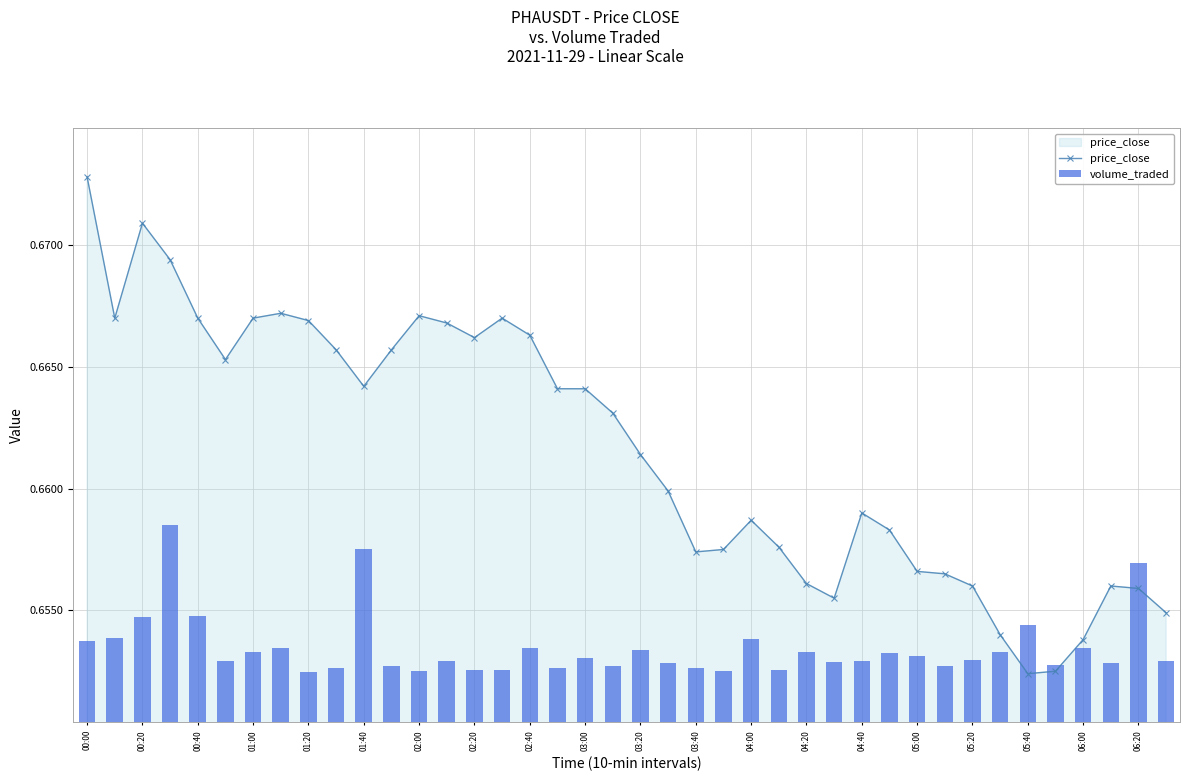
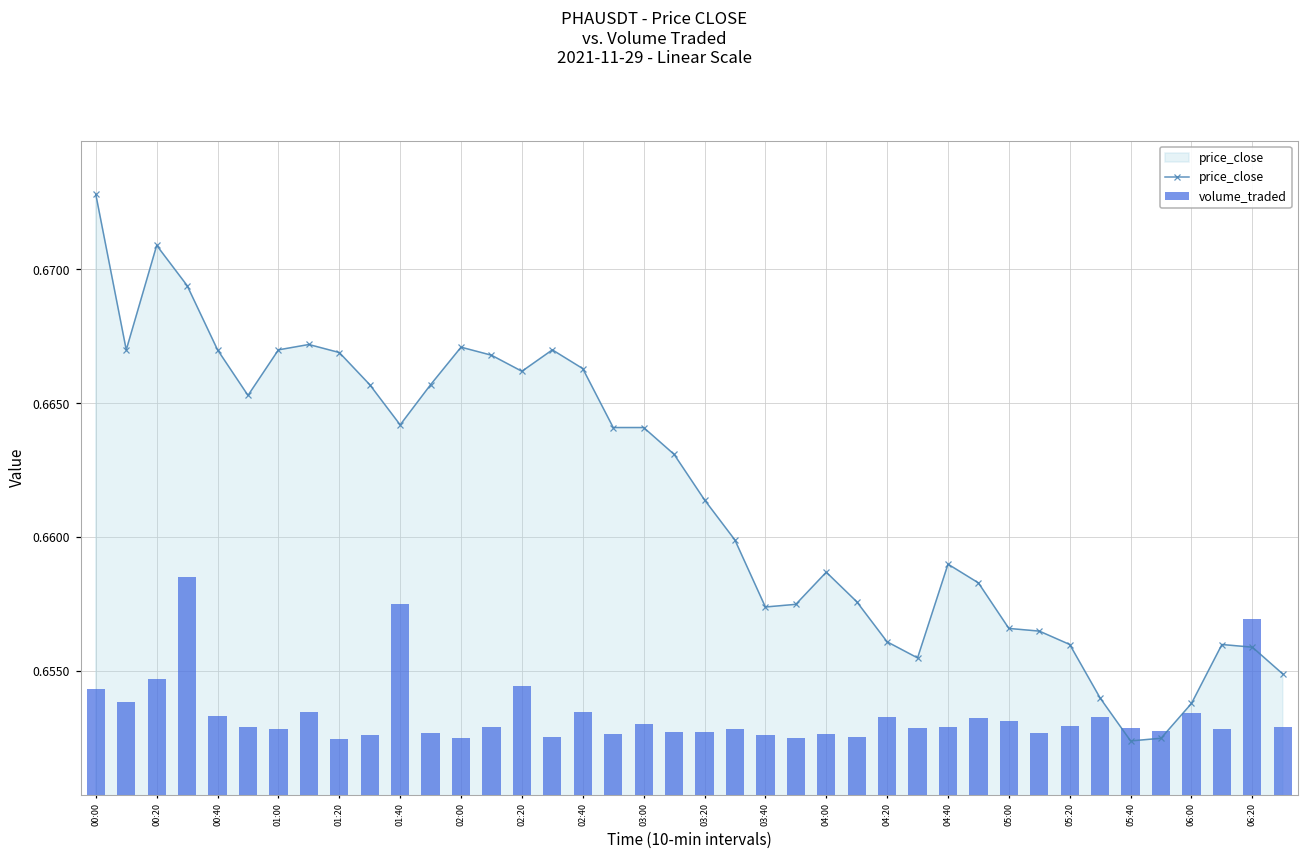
volume_traded, 00:00: 0.6538 -> 0.6544
volume_traded, 00:40: 0.6548 -> 0.6533
volume_traded, 01:00: 0.6533 -> 0.6528
volume_traded, 02:20: 0.6526 -> 0.6544
volume_traded, 03:20: 0.6534 -> 0.6528
volume_traded, 04:00: 0.6538 -> 0.6527
volume_traded, 05:40: 0.6544 -> 0.6529
